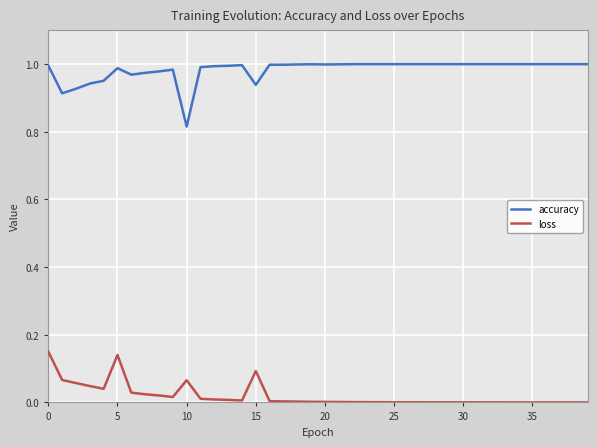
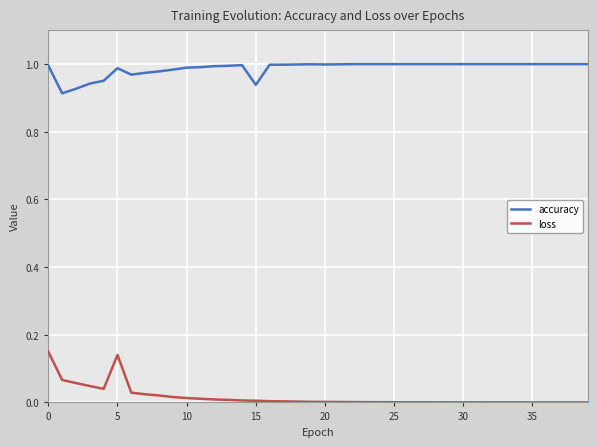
accuracy, 10: 0.82 -> 0.99
loss, 10: 0.07 -> 0.01
loss, 15: 0.09 -> 0.00
